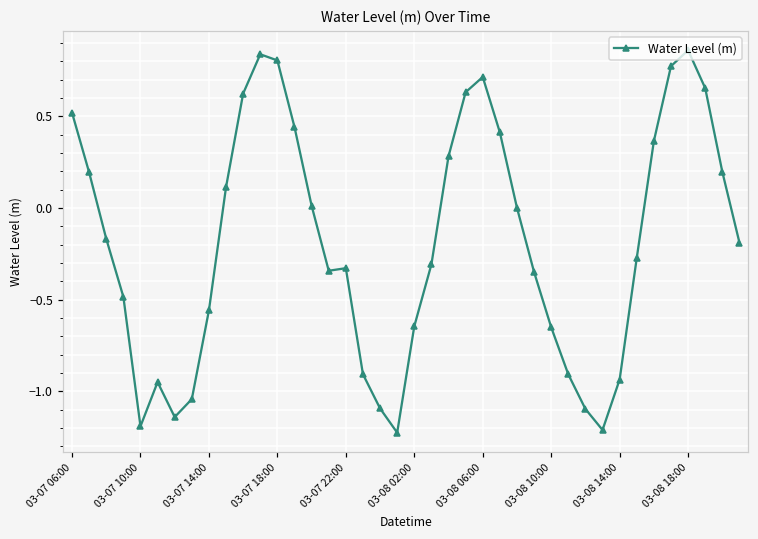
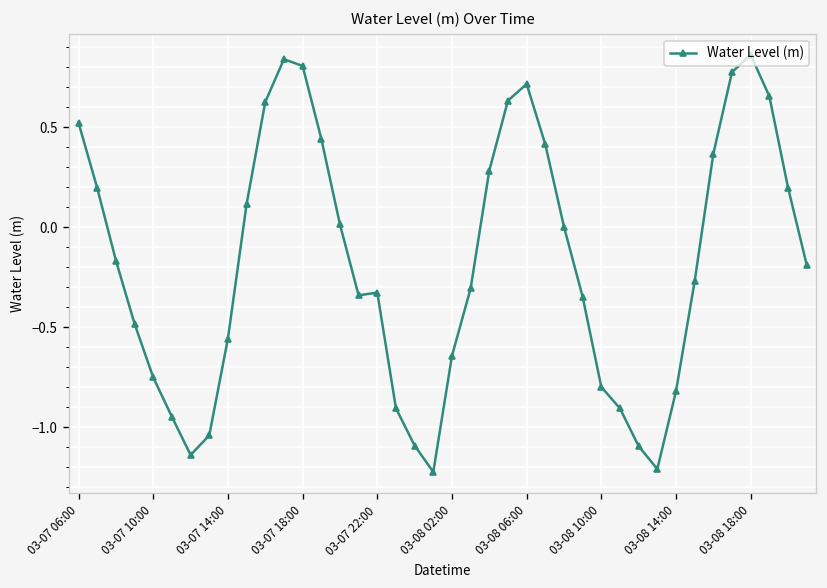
03-07 10:00: -1.19 -> -0.75
03-08 10:00: -0.65 -> -0.80
03-08 14:00: -0.93 -> -0.82
